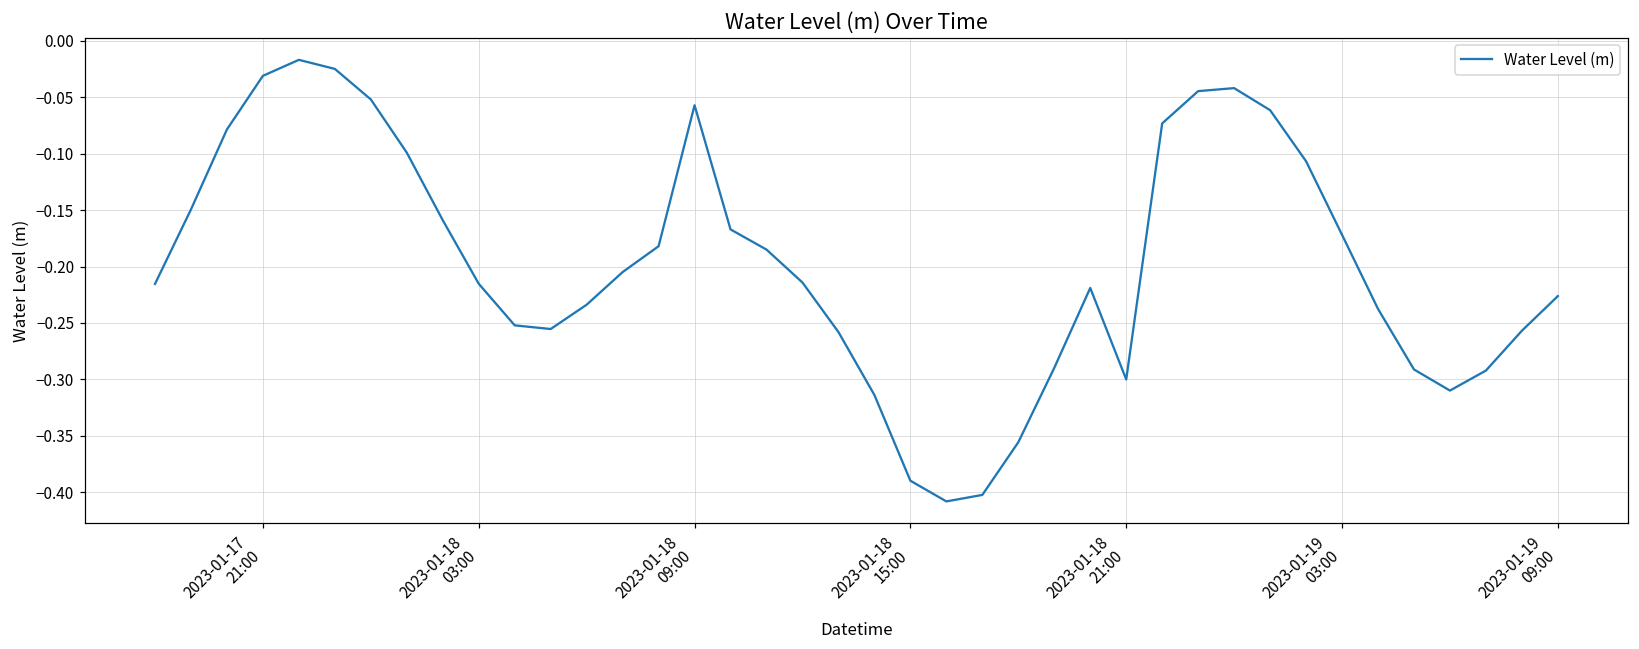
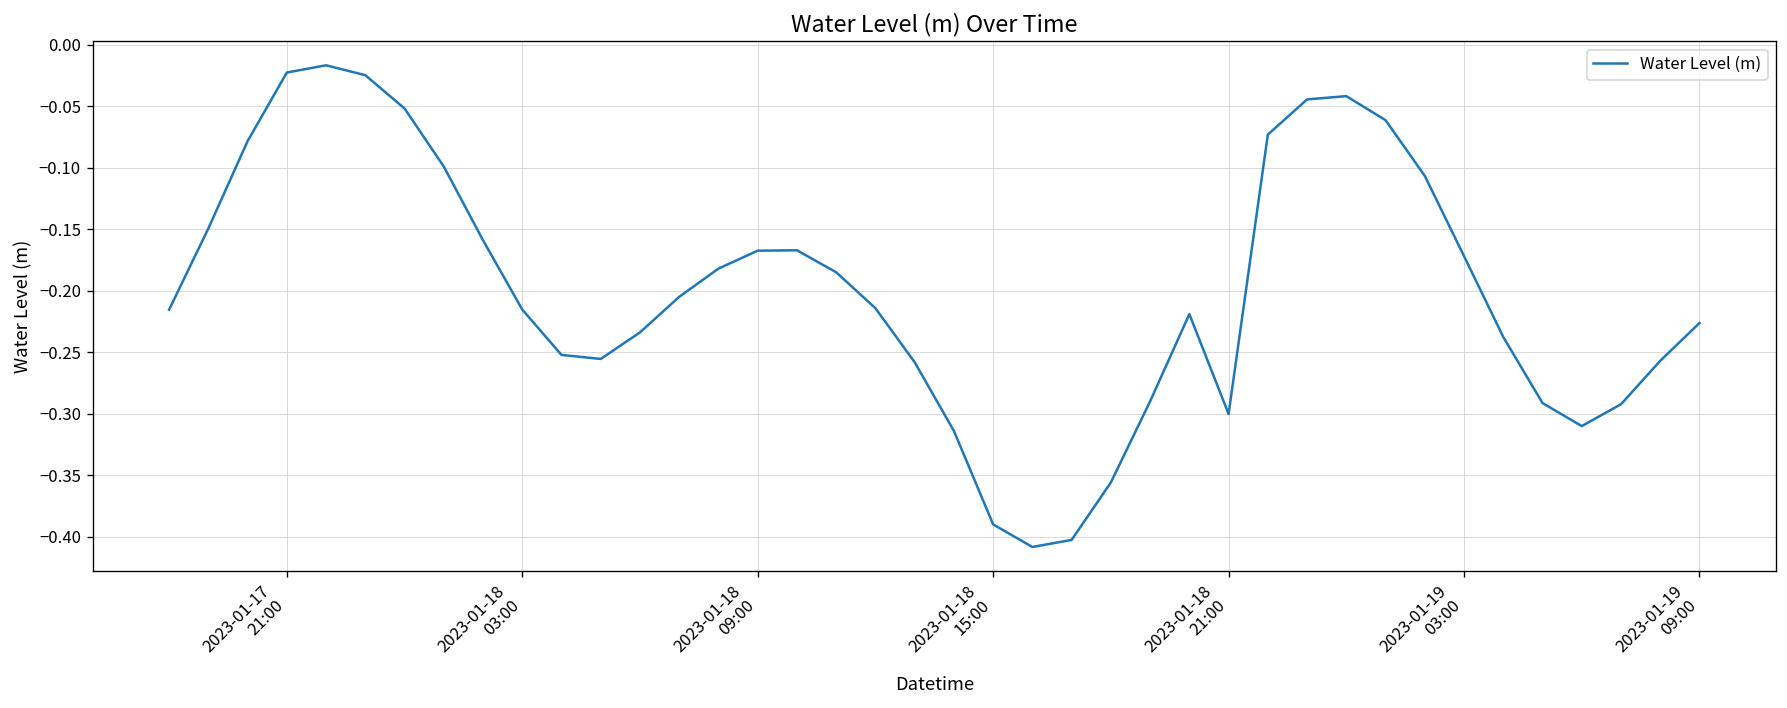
2023-01-17 21:00: -0.031 -> -0.023
2023-01-18 09:00: -0.057 -> -0.167
